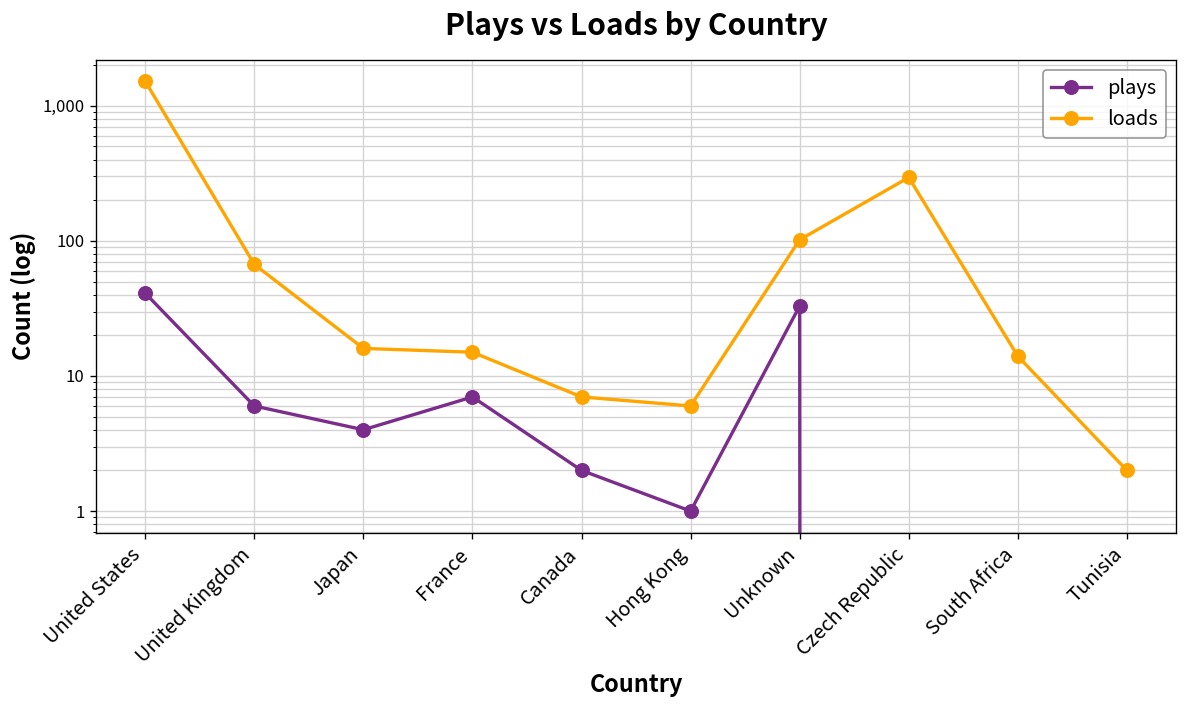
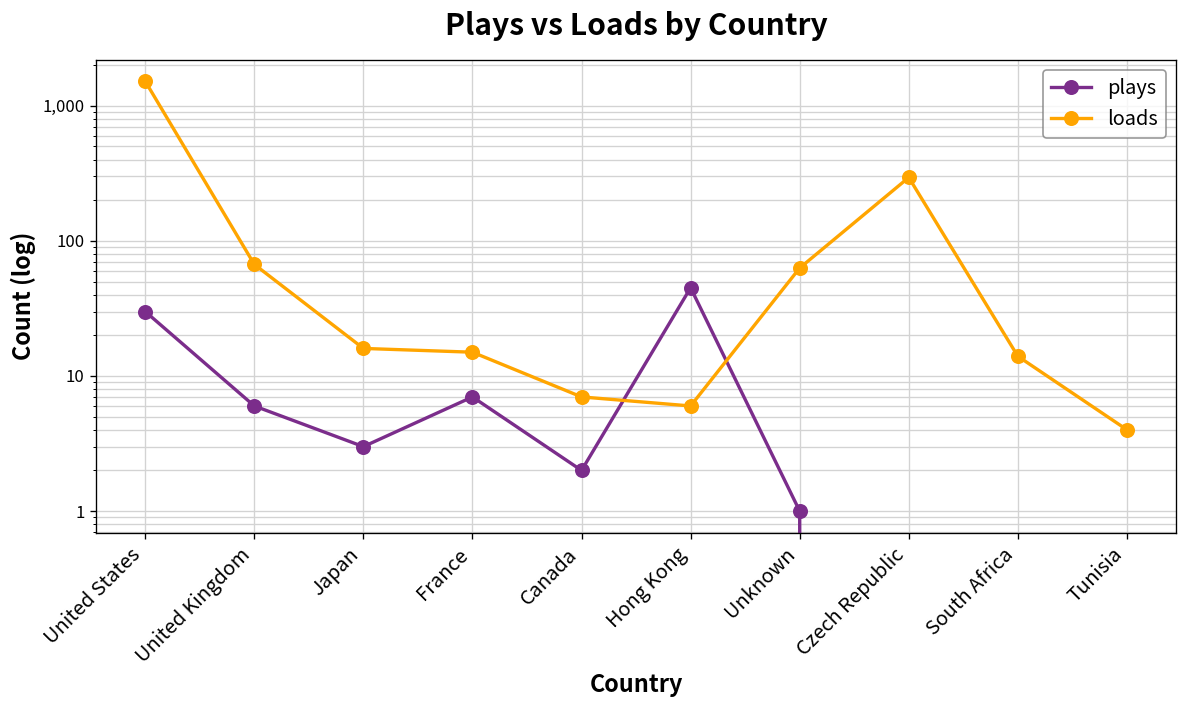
plays, United States: 41 -> 30
plays, Japan: 4 -> 3
plays, Hong Kong: 1 -> 45
plays, Unknown: 33 -> 1
loads, Unknown: 100 -> 60
loads, Tunisia: 2 -> 4
